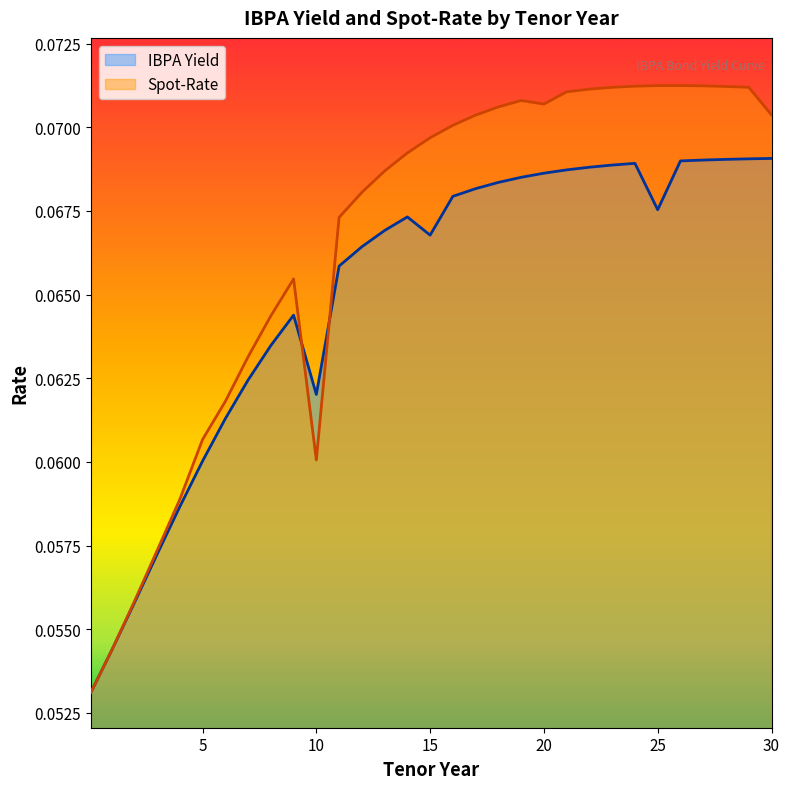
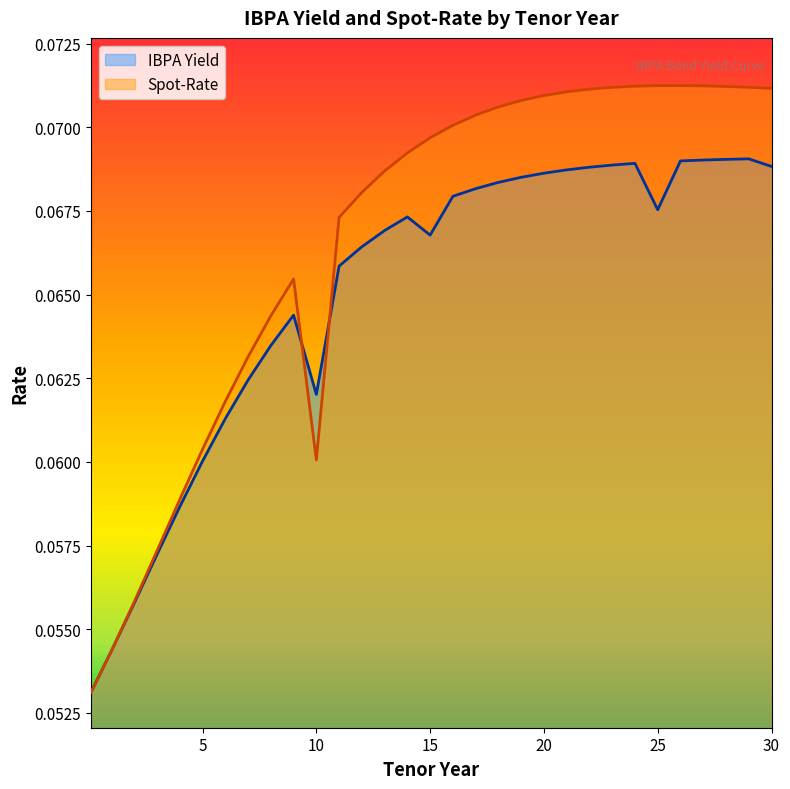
Spot-Rate, 5: 0.0607 -> 0.0604
Spot-Rate, 20: 0.0707 -> 0.0709
IBPA Yield, 30: 0.0691 -> 0.0688
Spot-Rate, 30: 0.0704 -> 0.0712
